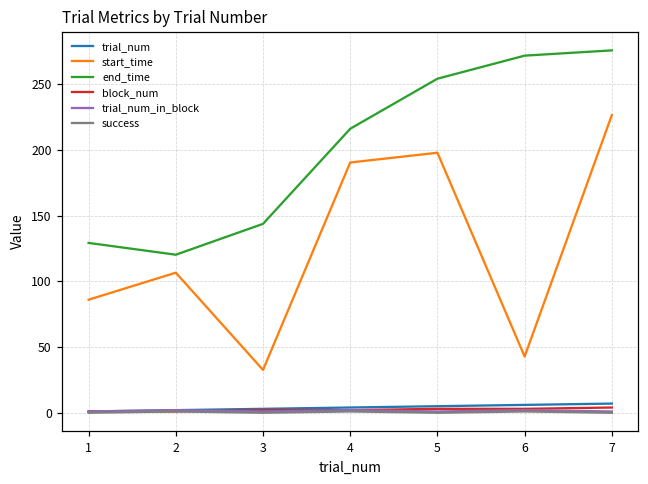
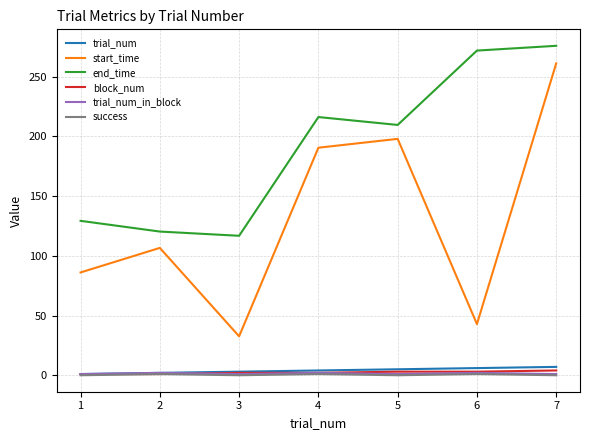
end_time, 3: 144 -> 117
end_time, 5: 254 -> 210
start_time, 7: 227 -> 261
